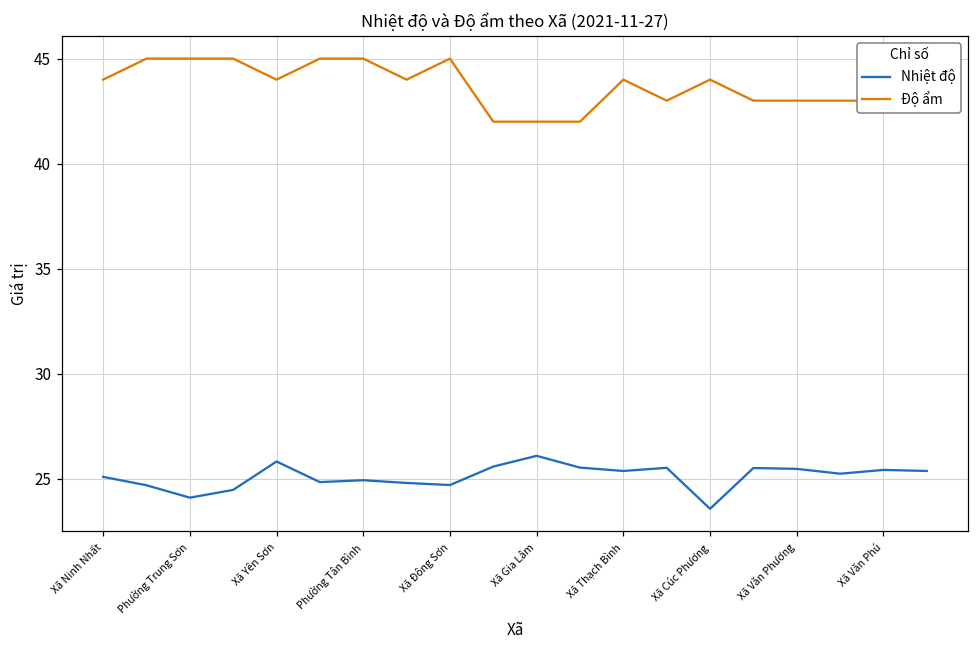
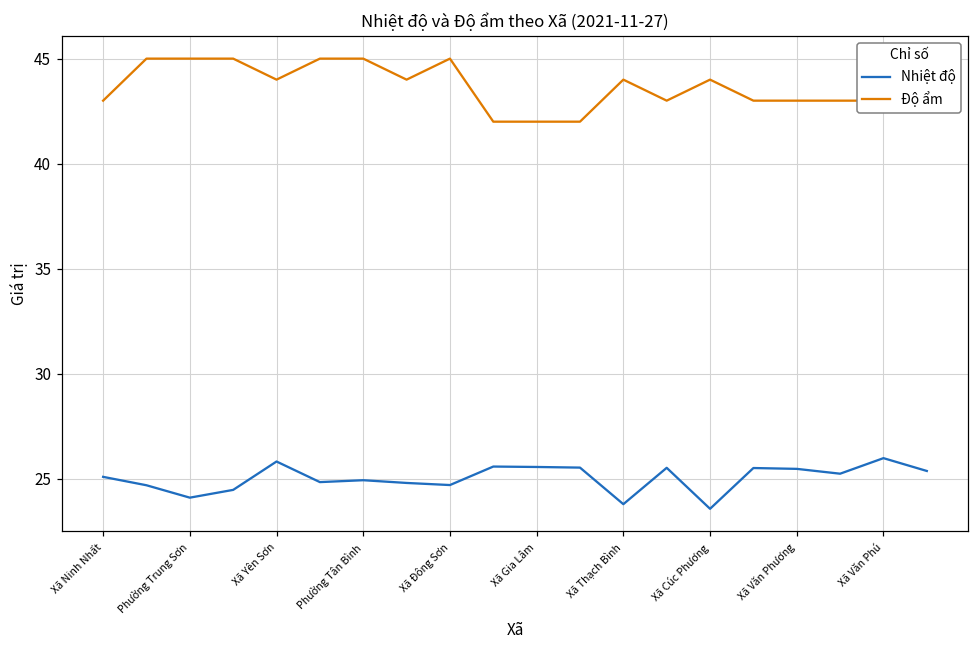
Độ ẩm, Xã Ninh Nhất: 44 -> 43
Nhiệt độ, Xã Gia Lâm: 26.1 -> 25.6
Nhiệt độ, Xã Thạch Bình: 25.4 -> 23.8
Nhiệt độ, Xã Văn Phú: 25.4 -> 26.0
